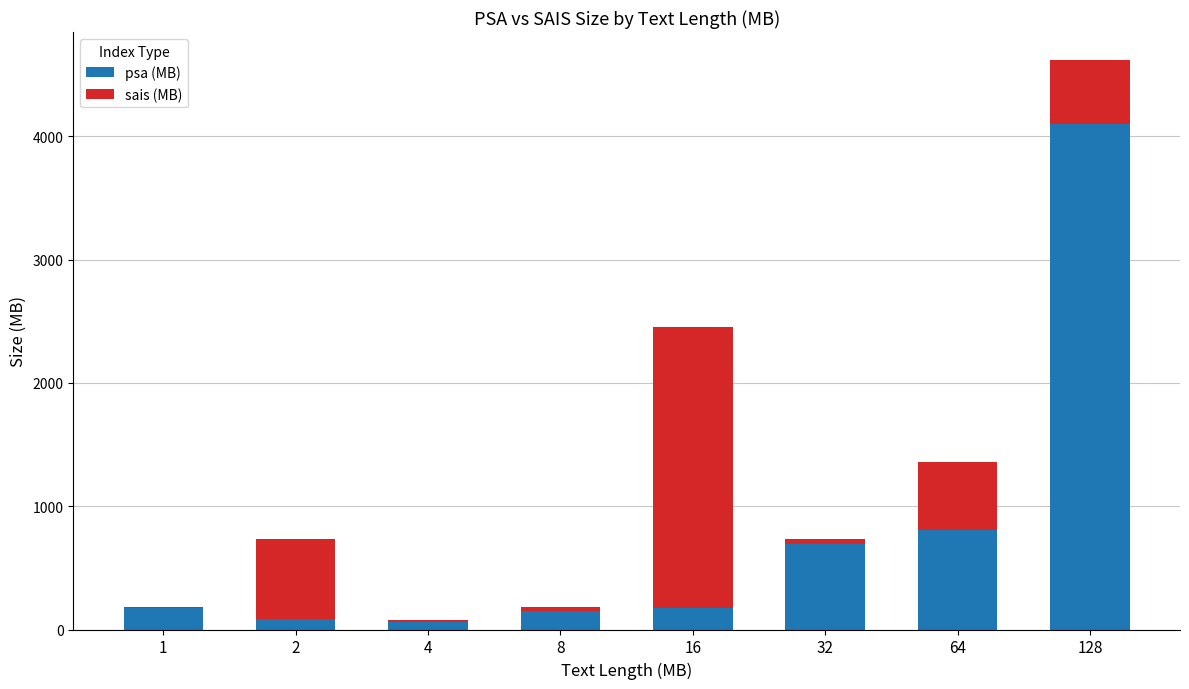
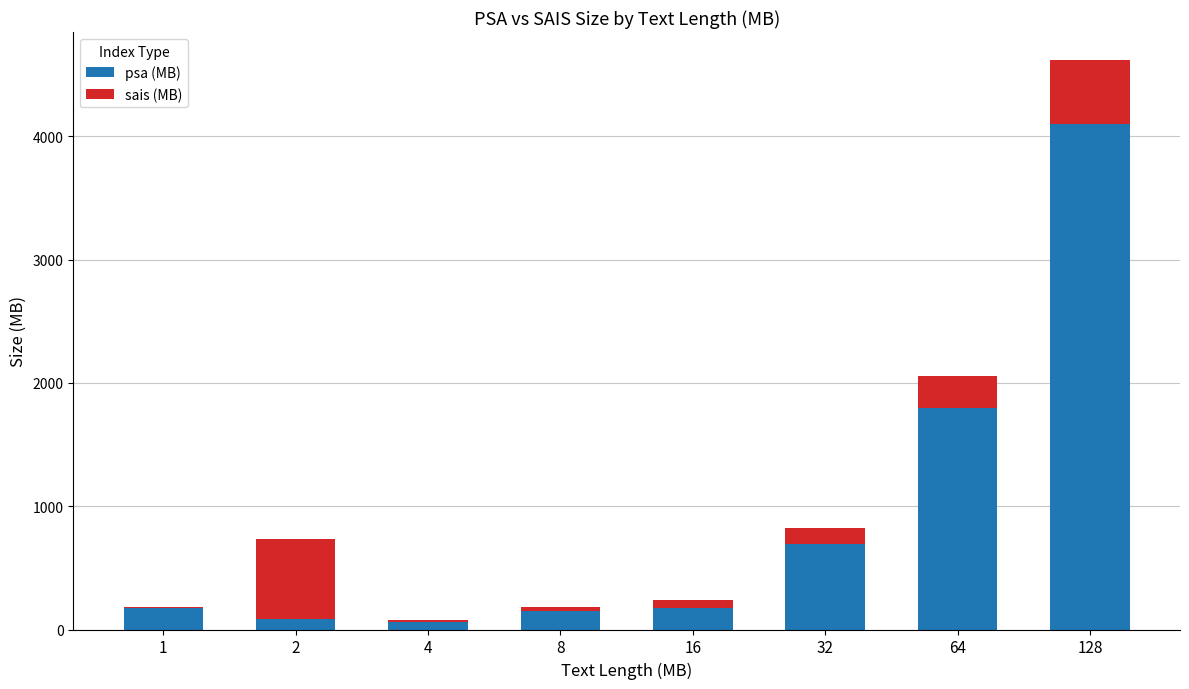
sais (MB), 16: 2280 -> 60
sais (MB), 32: 40 -> 130
psa (MB), 64: 800 -> 1800
sais (MB), 64: 550 -> 260
